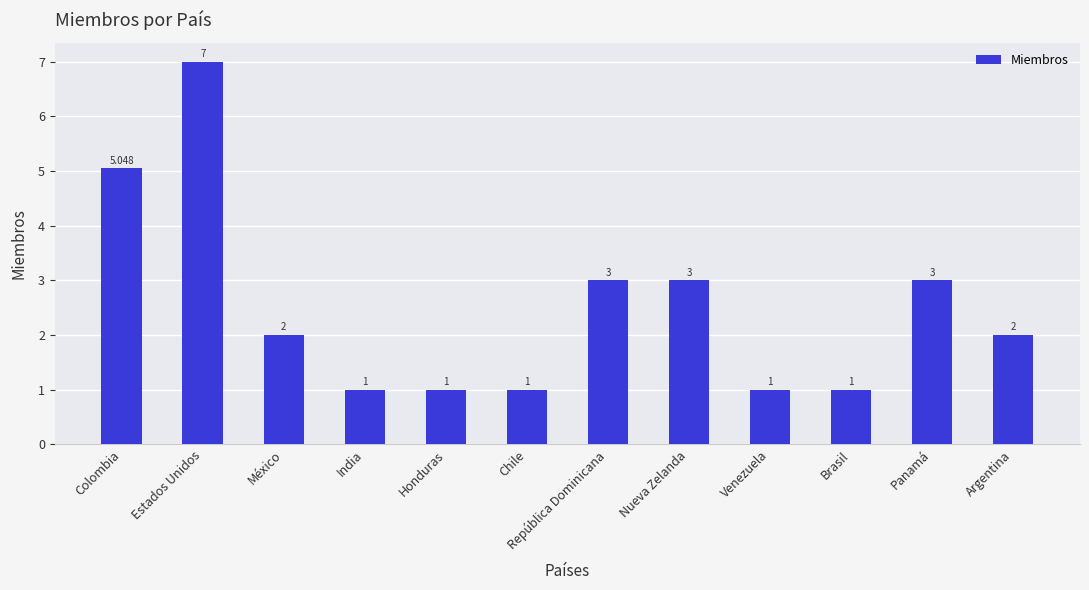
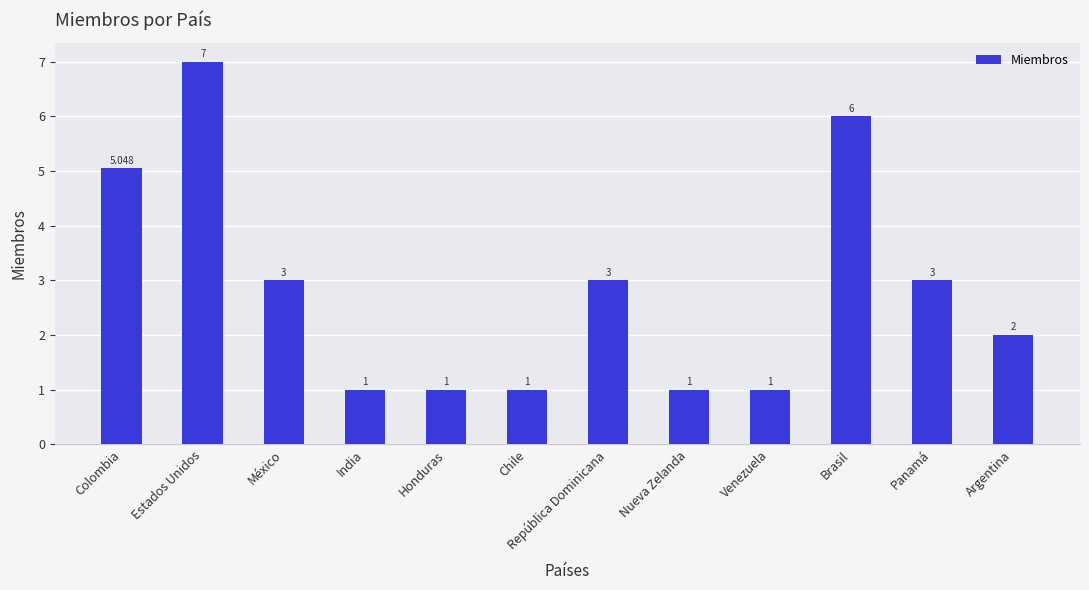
México: 2 -> 3
Nueva Zelanda: 3 -> 1
Brasil: 1 -> 6
